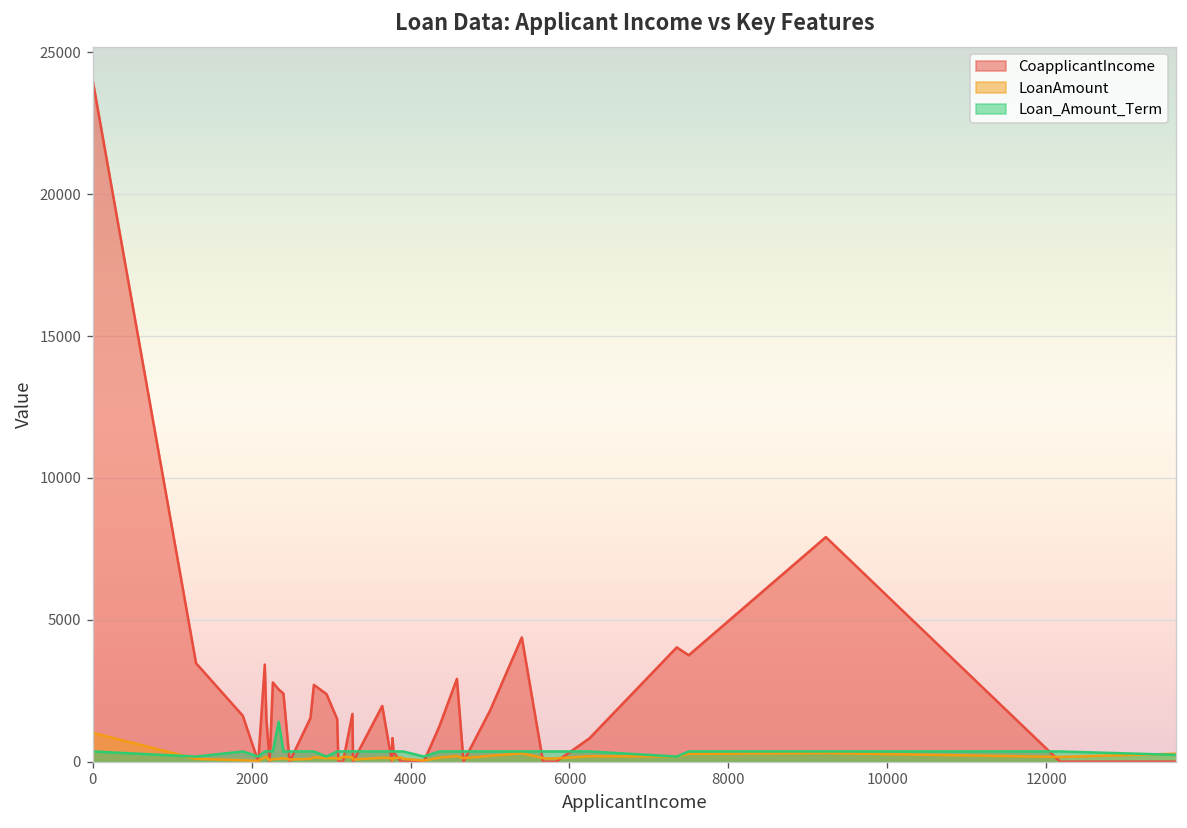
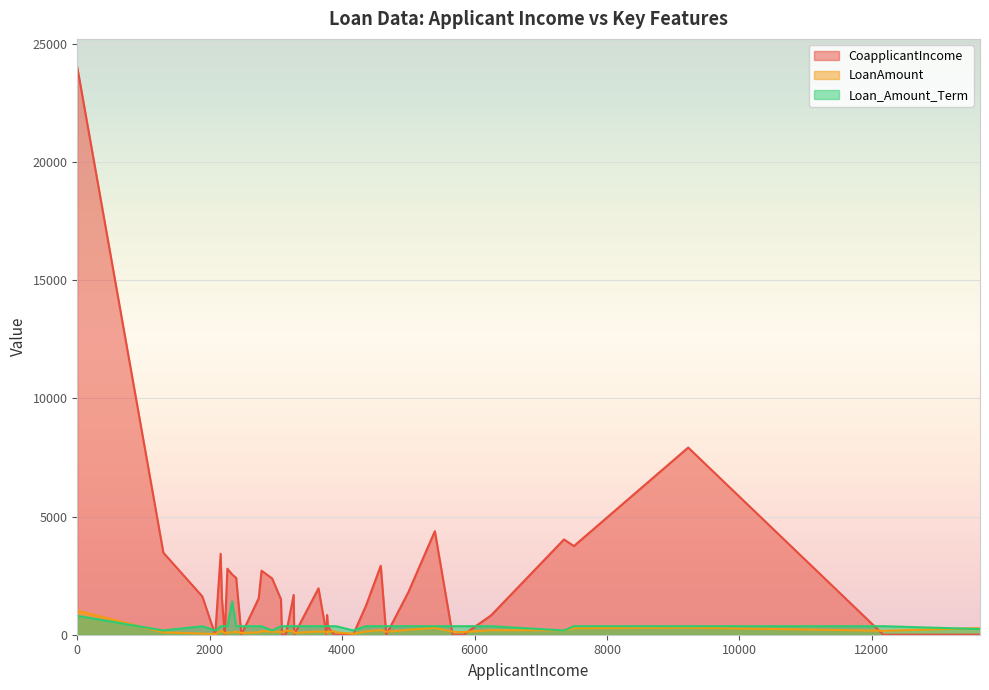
Loan_Amount_Term, 0: 400 -> 800
